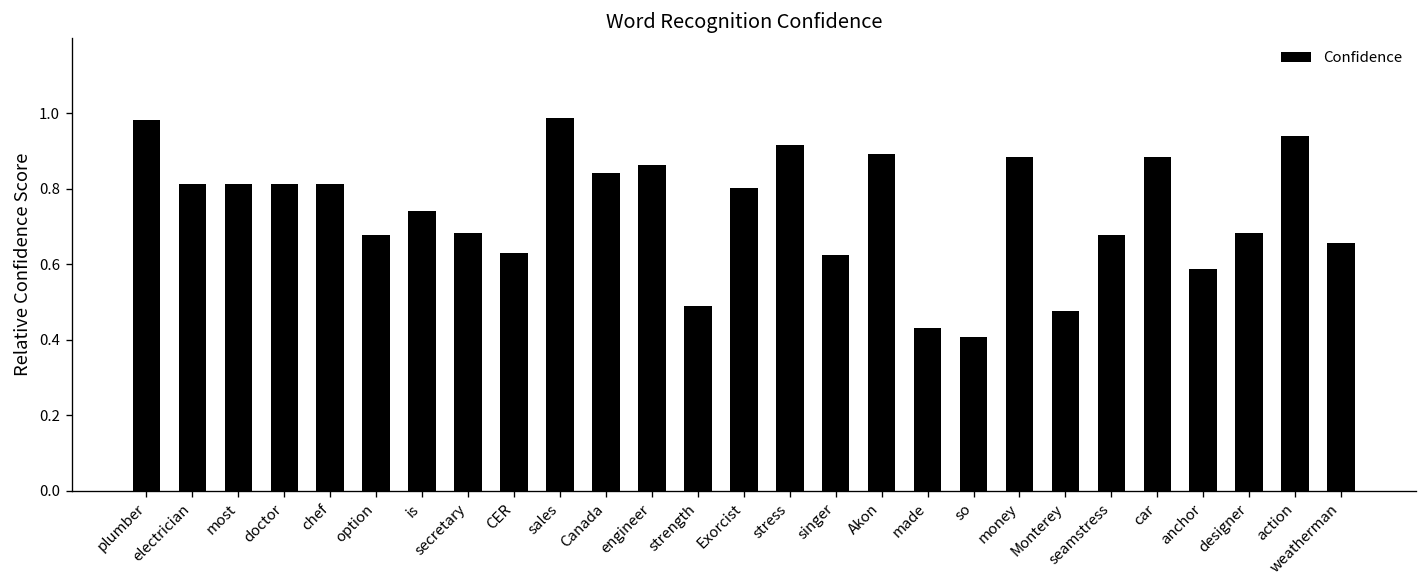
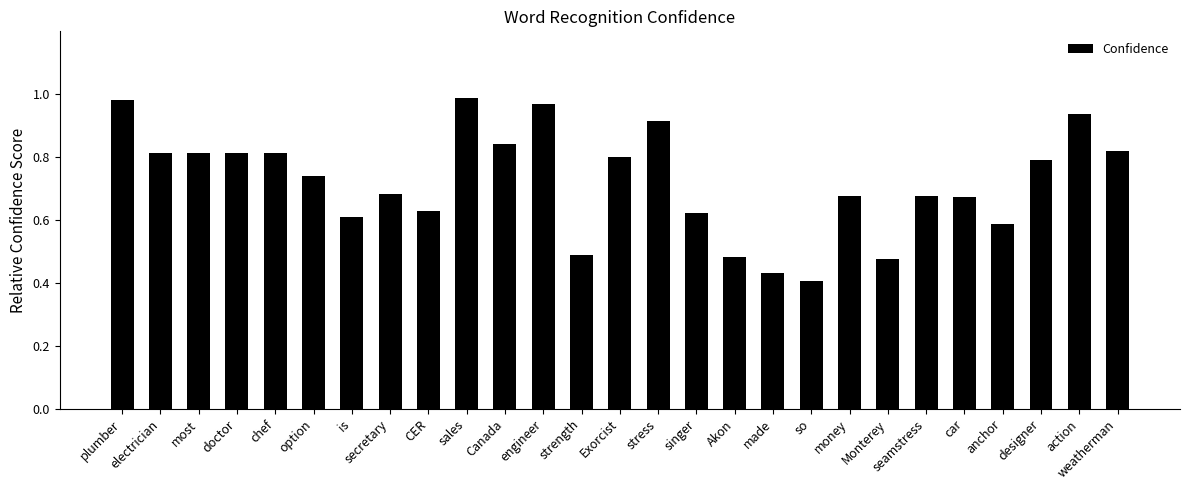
option: 0.68 -> 0.74
is: 0.74 -> 0.61
engineer: 0.86 -> 0.97
Akon: 0.89 -> 0.48
money: 0.88 -> 0.68
car: 0.88 -> 0.67
designer: 0.68 -> 0.79
weatherman: 0.66 -> 0.82
